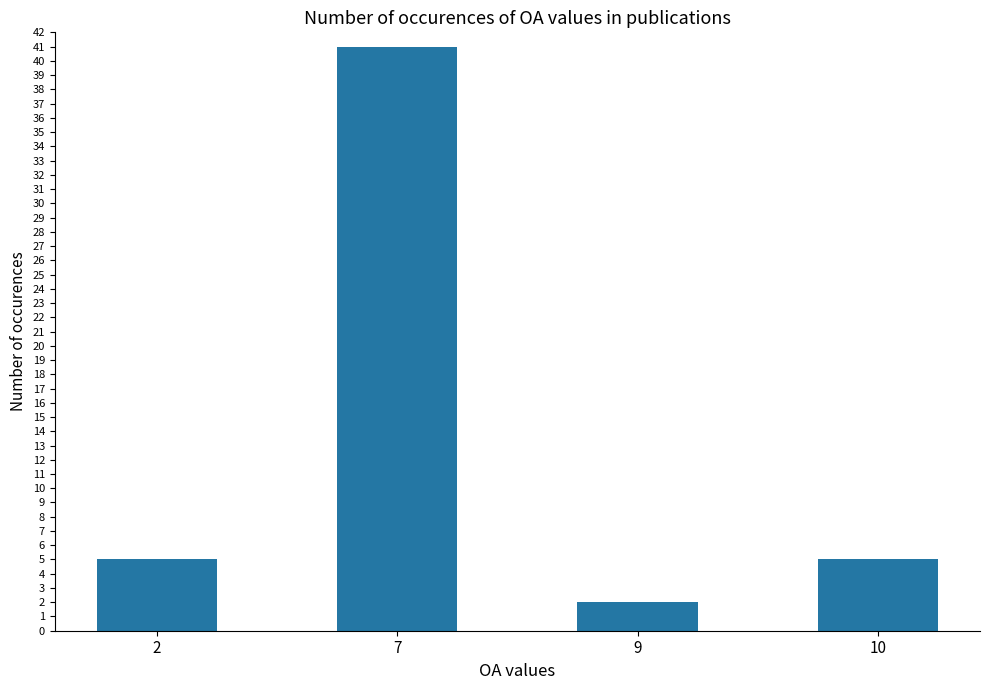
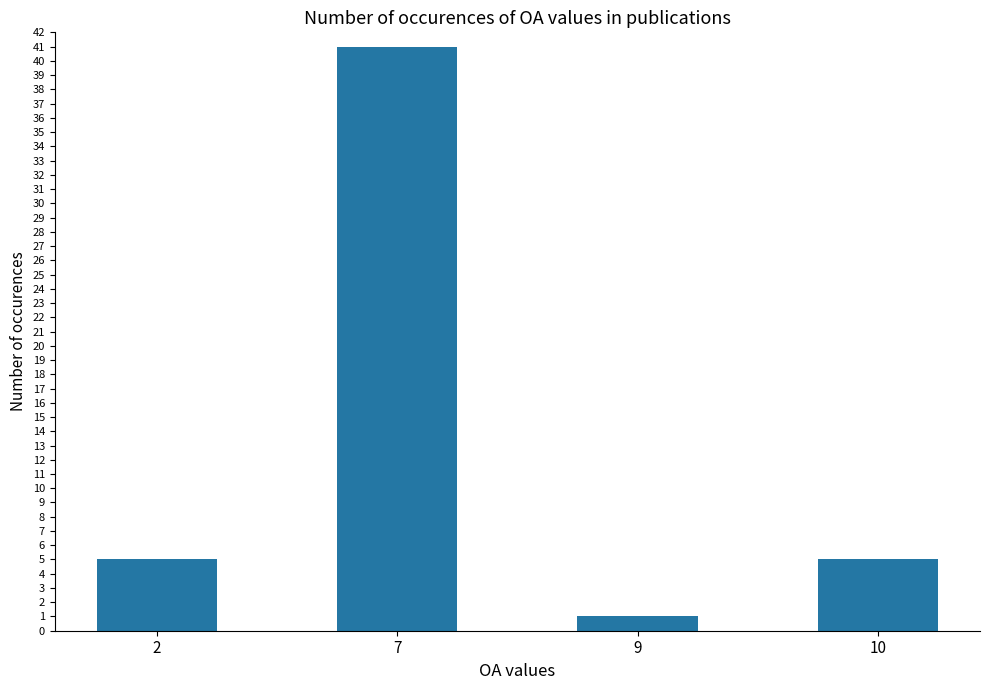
9: 2 -> 1
